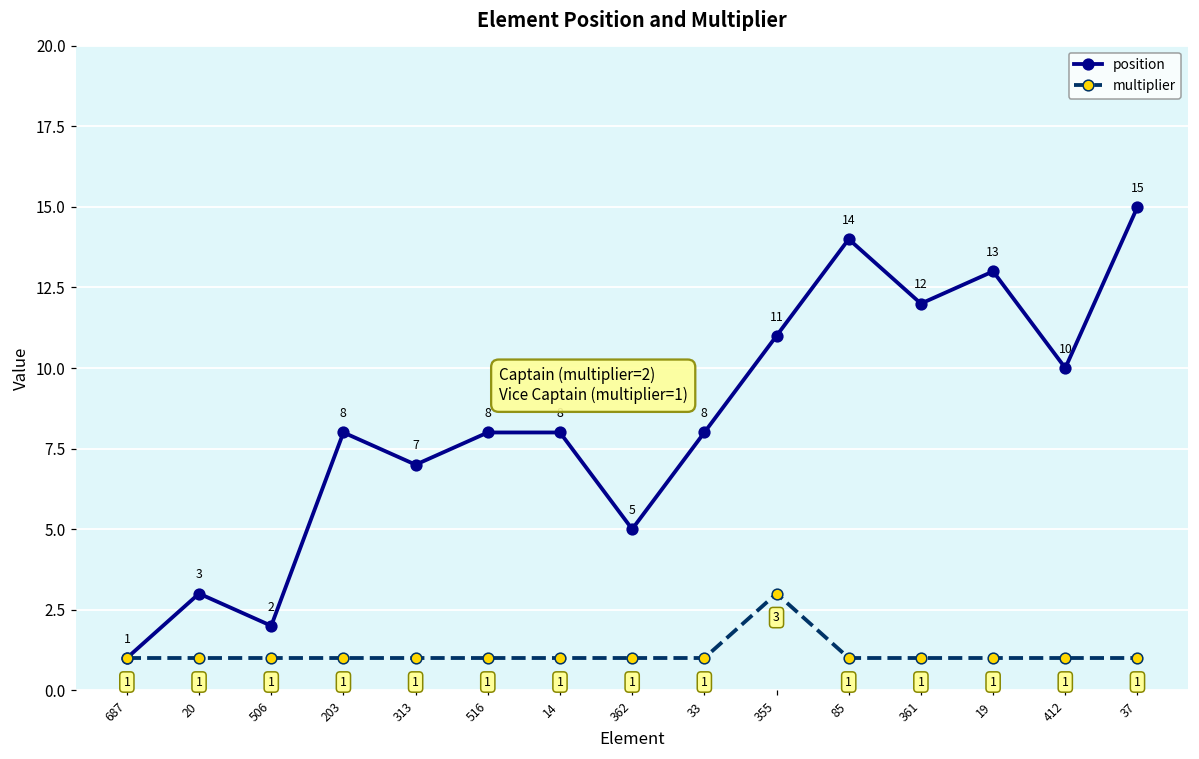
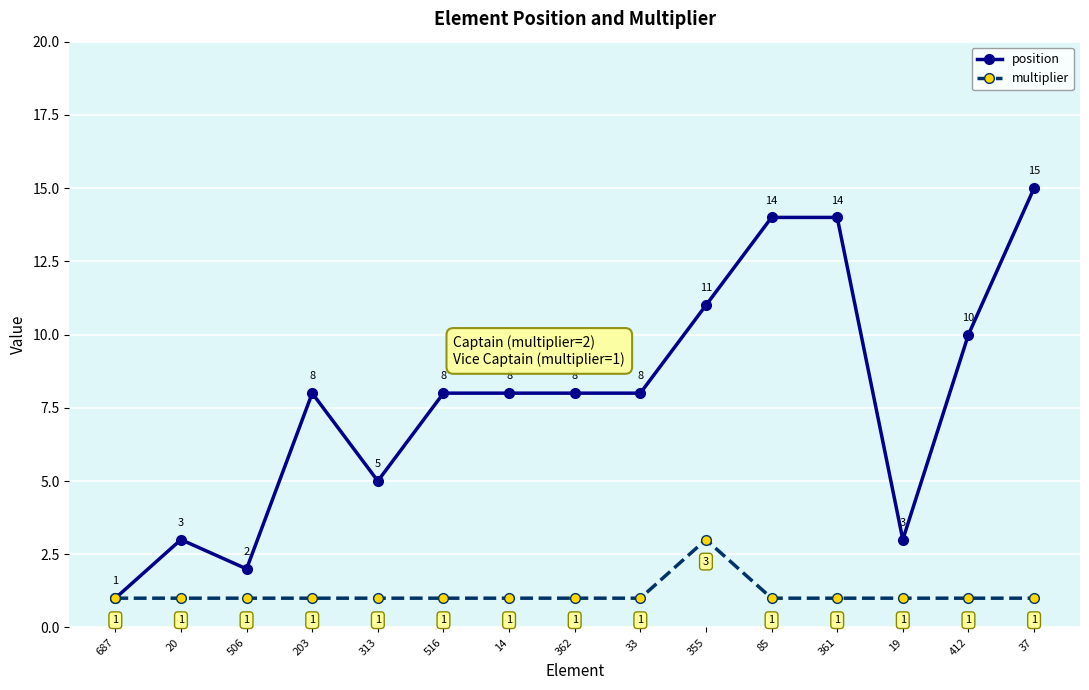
position, 313: 7 -> 5
position, 362: 5 -> 8
position, 361: 12 -> 14
position, 19: 13 -> 3
